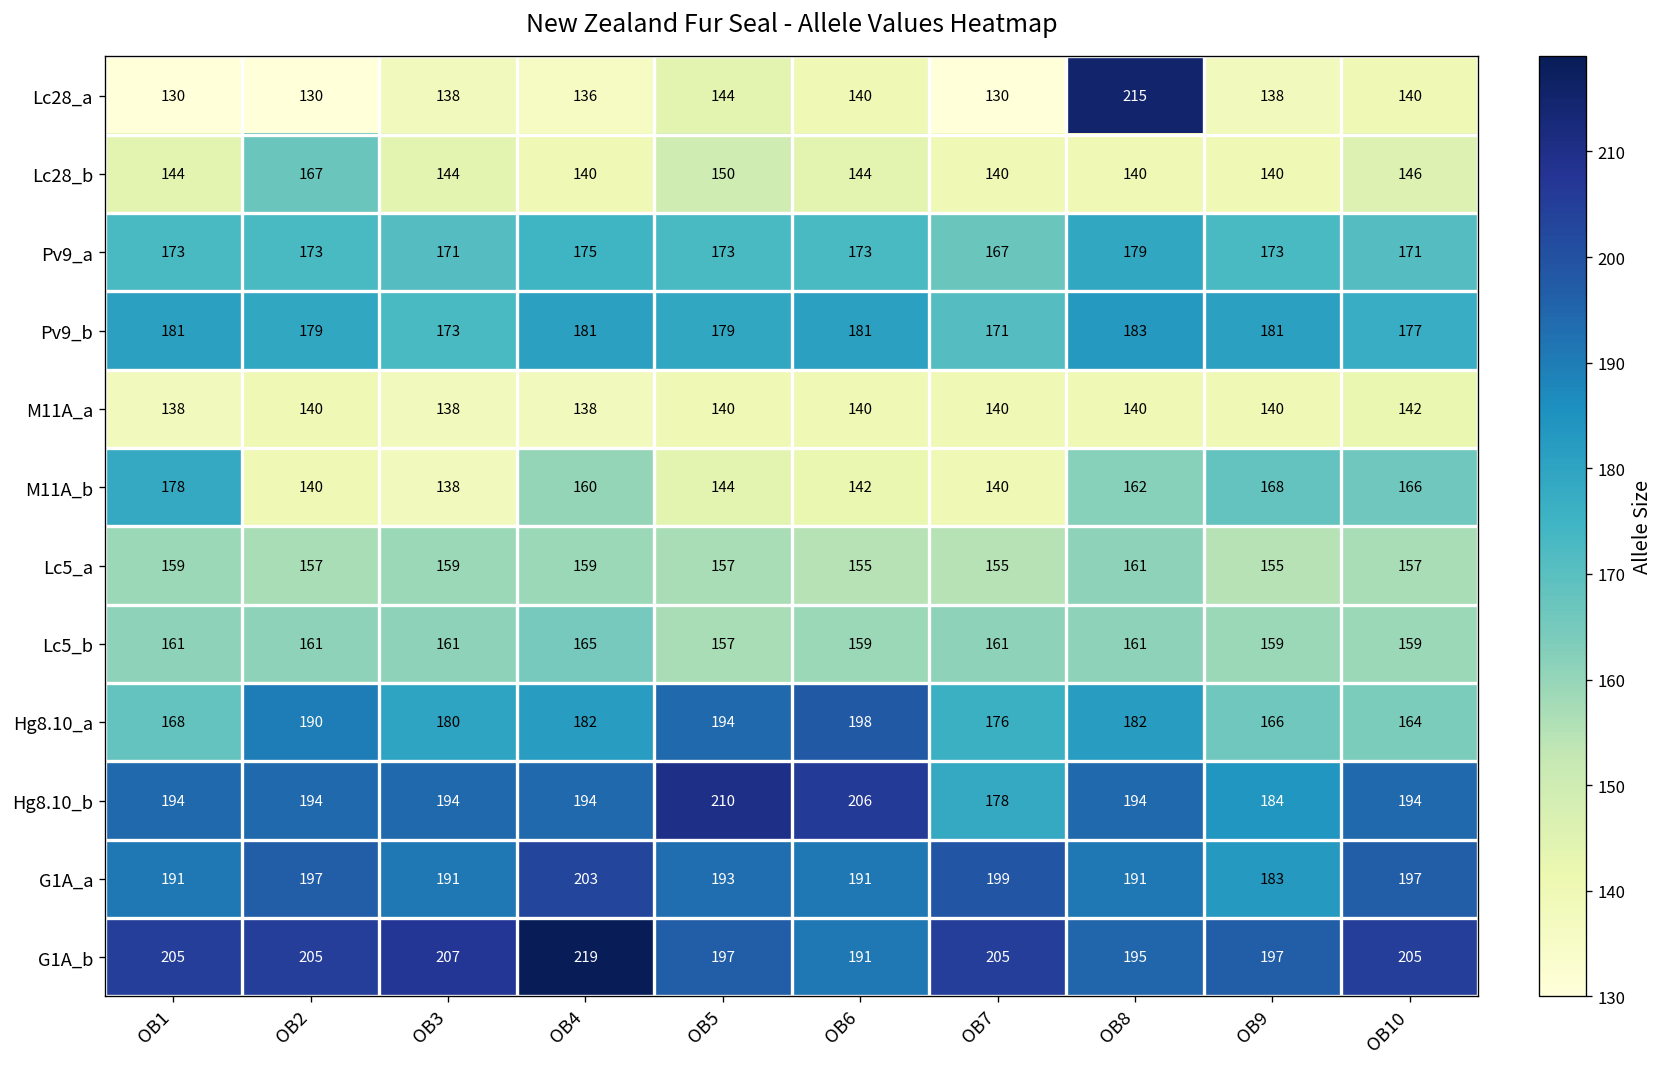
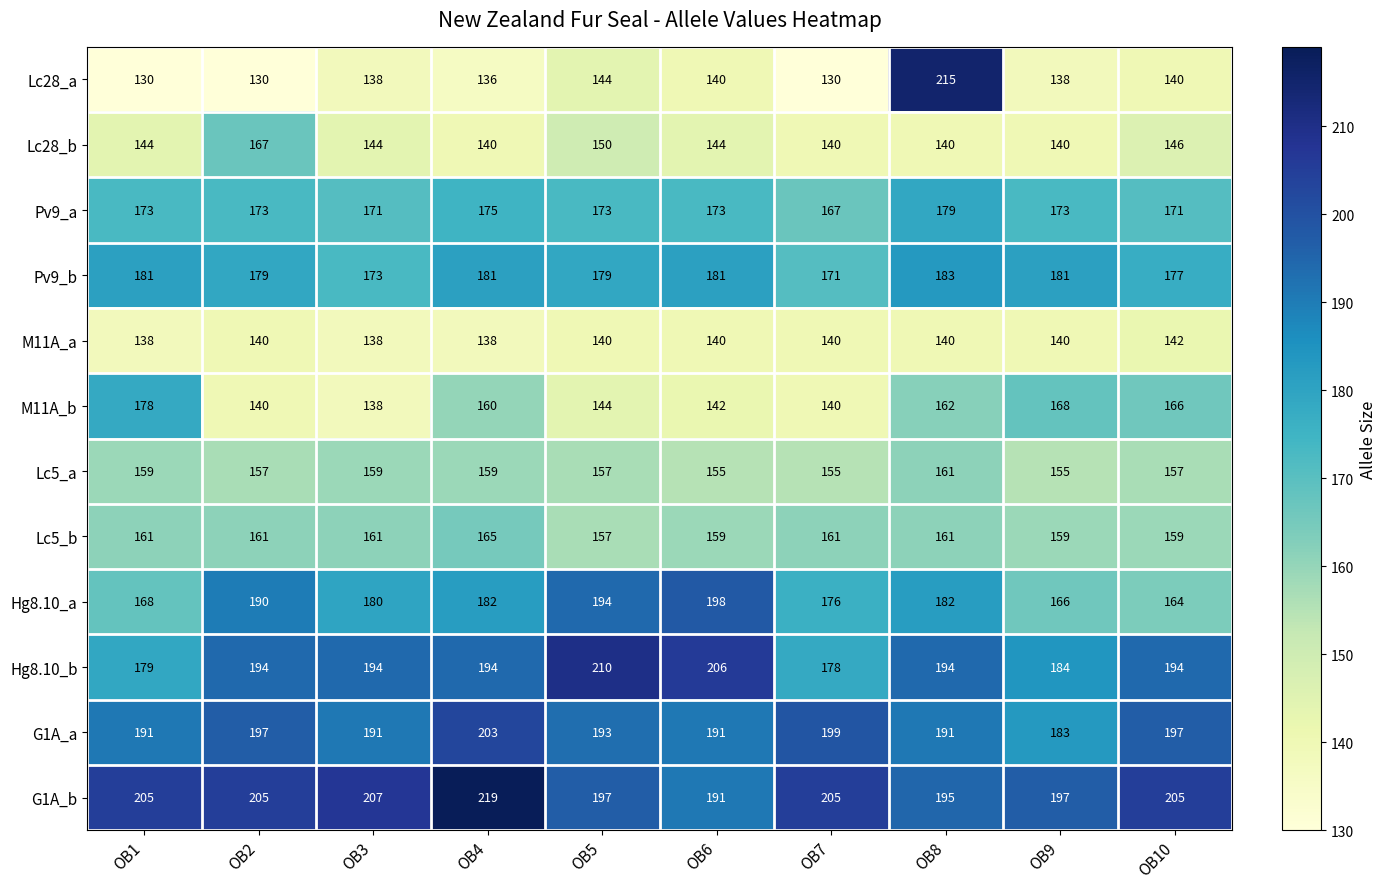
Hg8.10_b, OB1: 194 -> 179
